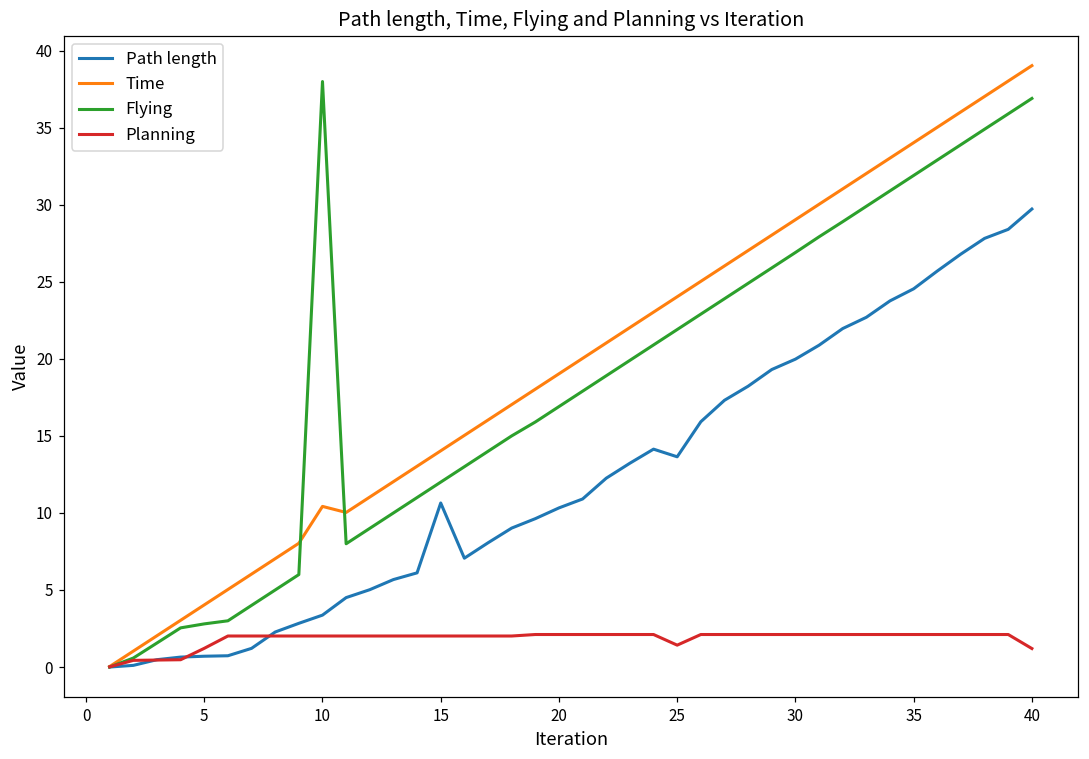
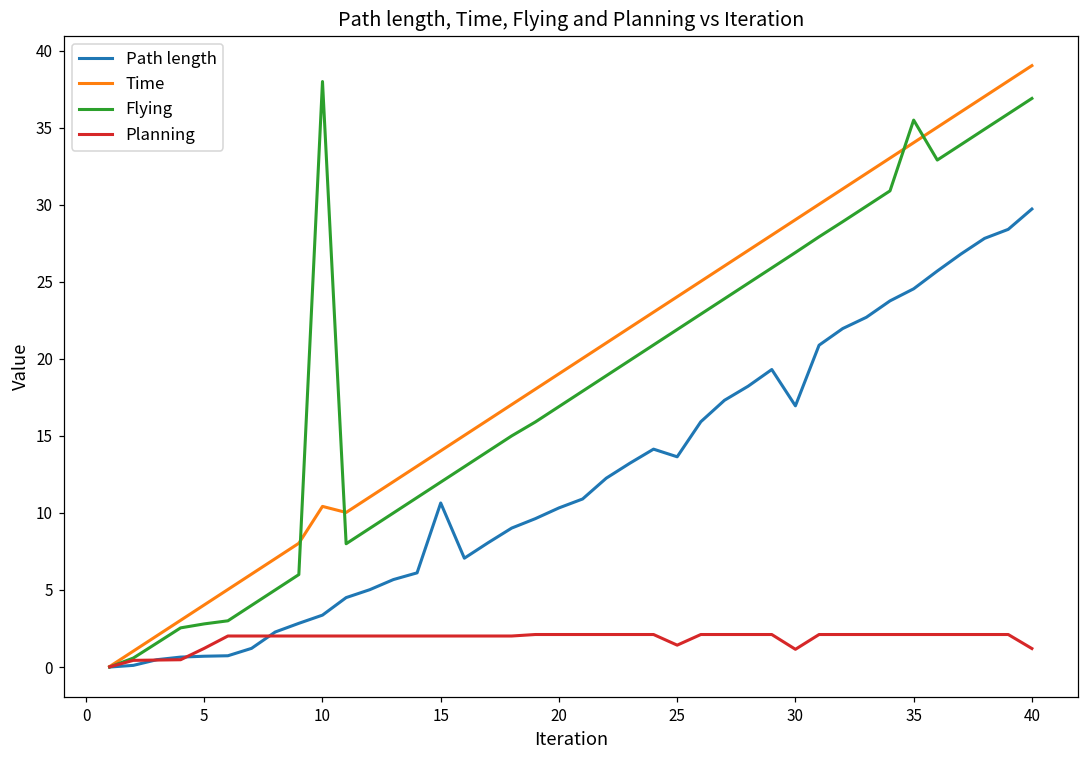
Path length, 30: 20.0 -> 17.0
Planning, 30: 2.1 -> 1.2
Flying, 35: 31.9 -> 35.5
